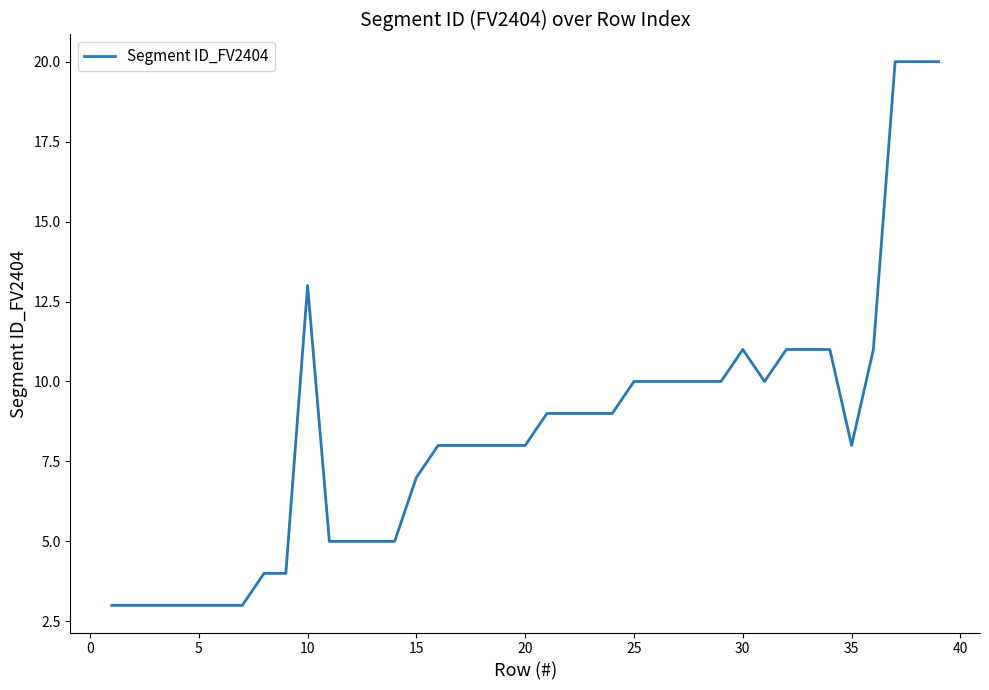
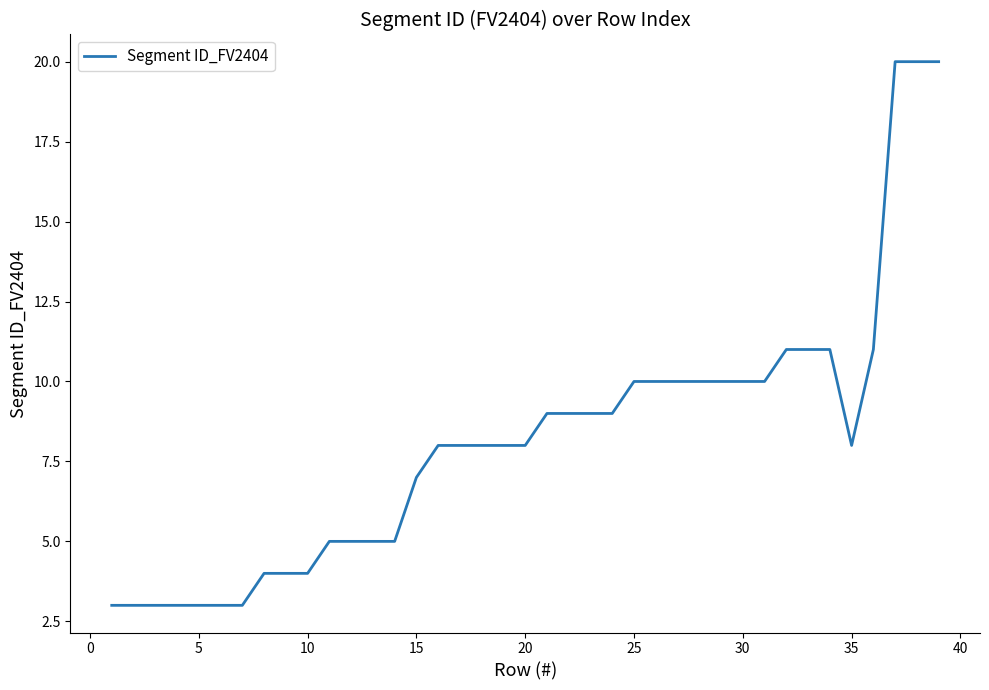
10: 13 -> 4
30: 11 -> 10
